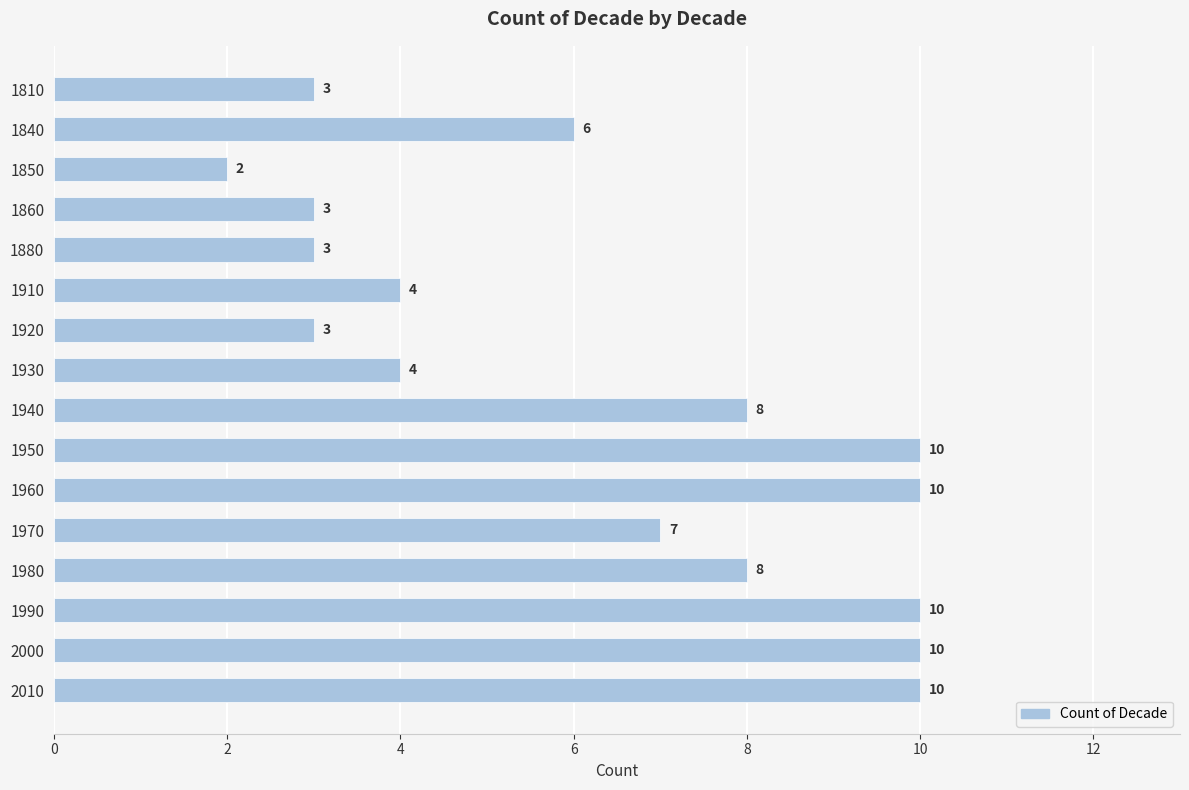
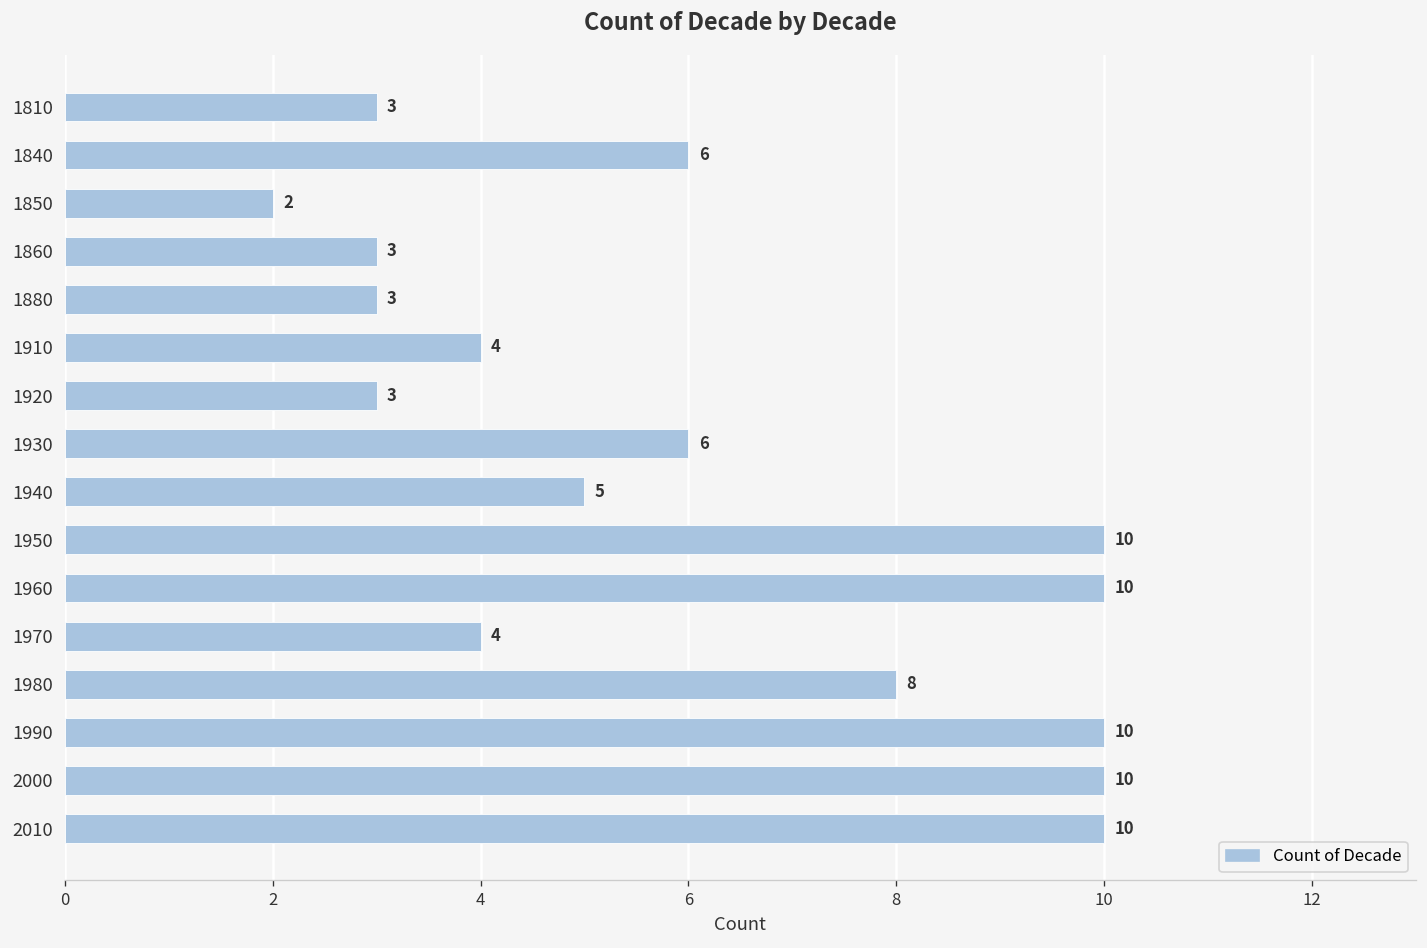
1930: 4 -> 6
1940: 8 -> 5
1970: 7 -> 4
